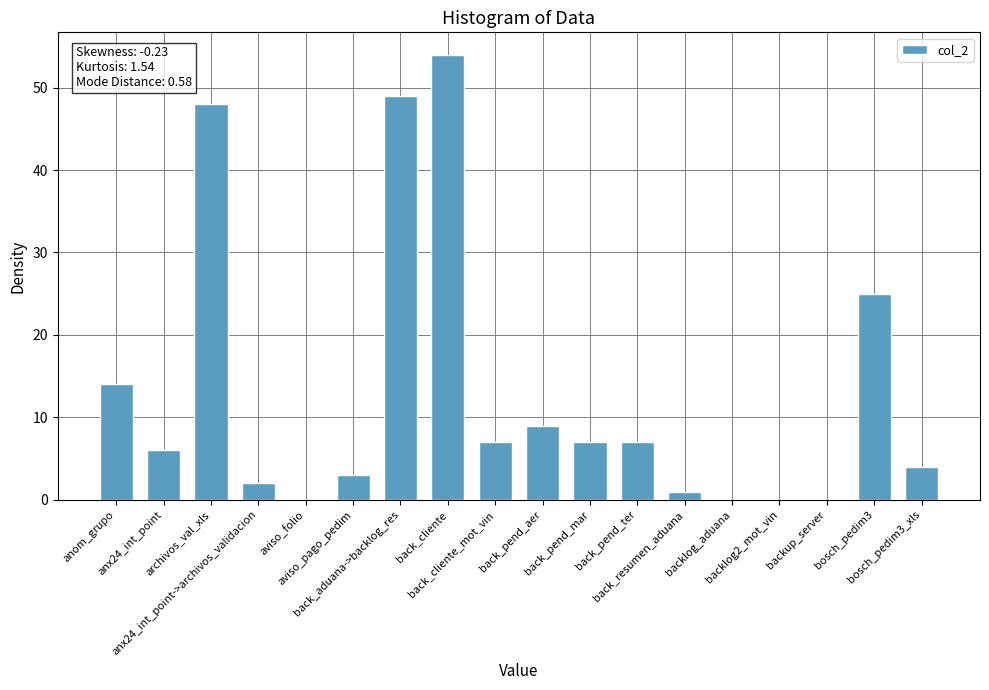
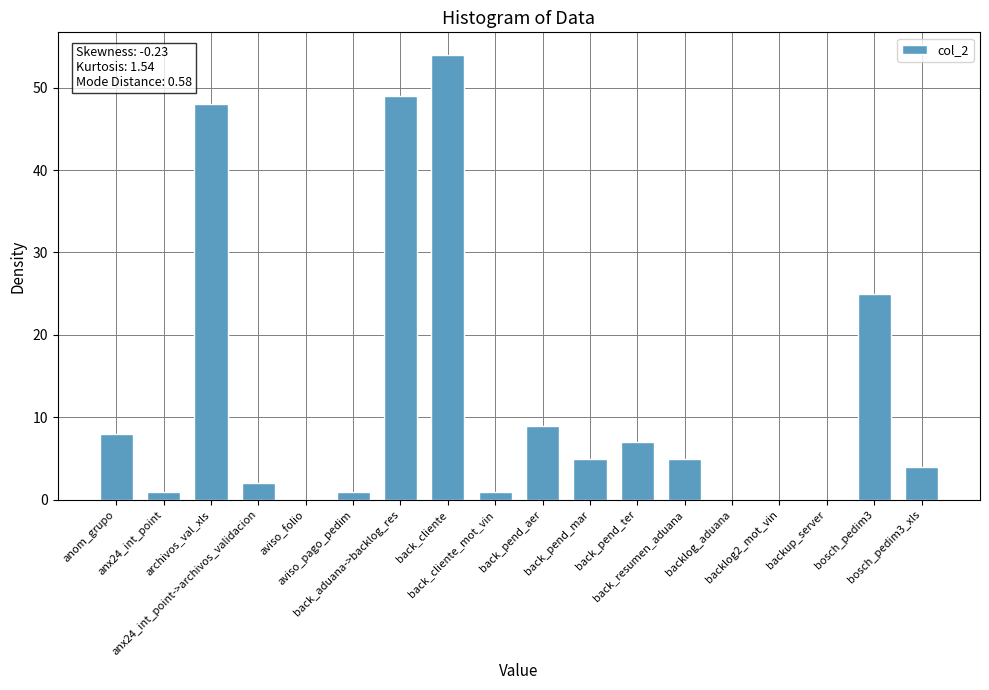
anom_grupo: 14 -> 8
anx24_int_point: 6 -> 1
aviso_pago_pedim: 3 -> 1
back_cliente_mot_vin: 7 -> 1
back_pend_mar: 7 -> 5
back_resumen_aduana: 1 -> 5
